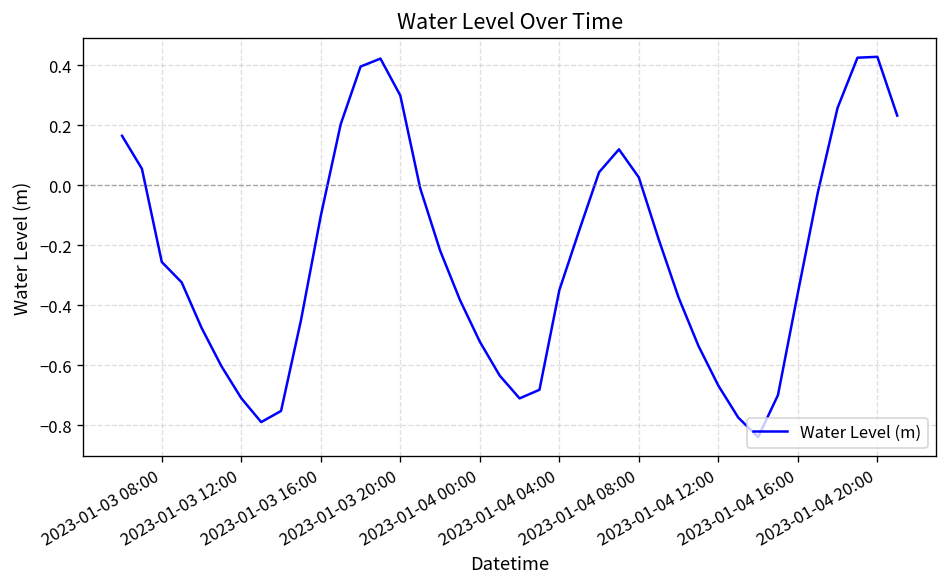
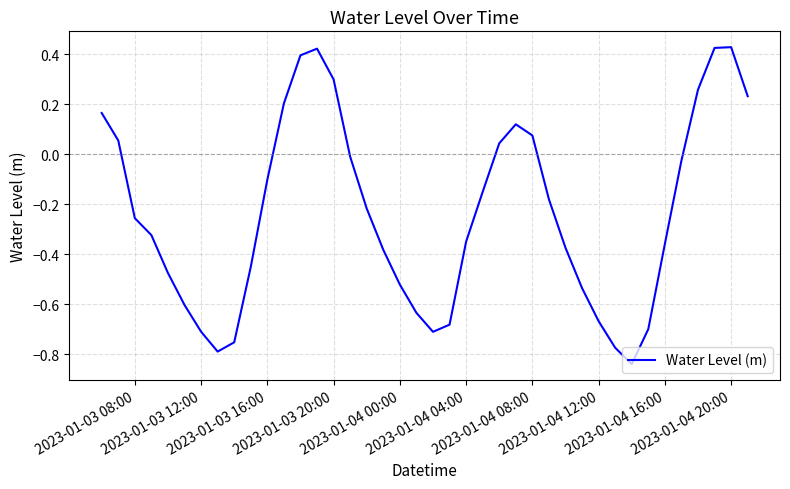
2023-01-04 08:00: 0.03 -> 0.07
